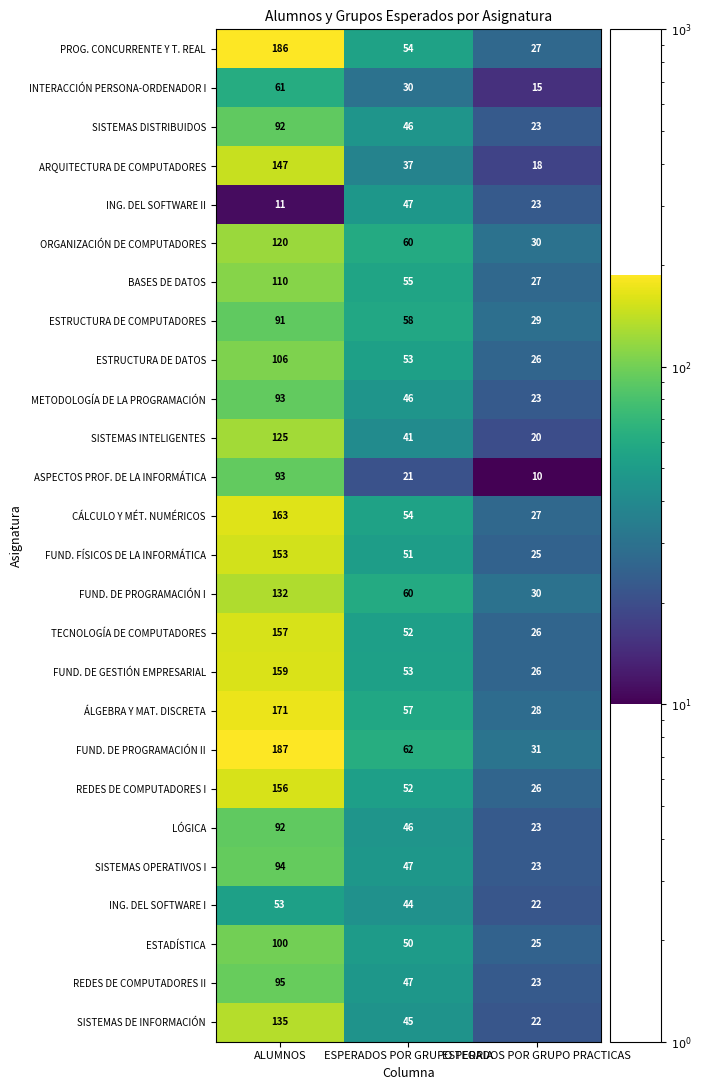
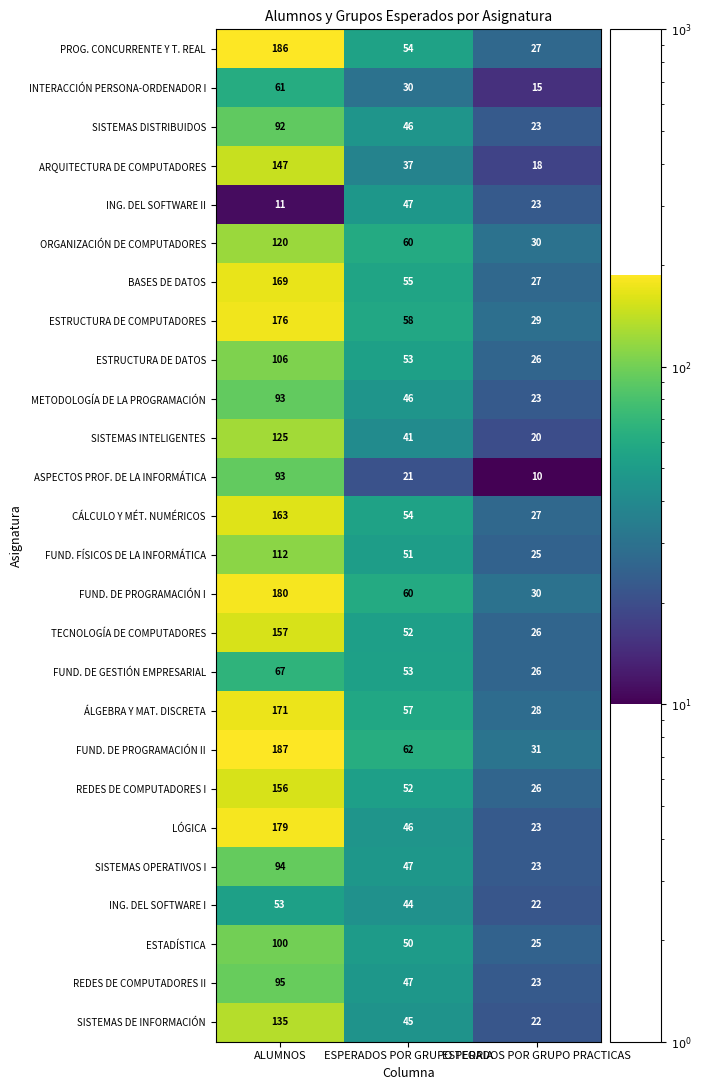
BASES DE DATOS, ALUMNOS: 110 -> 169
ESTRUCTURA DE COMPUTADORES, ALUMNOS: 91 -> 176
FUND. FÍSICOS DE LA INFORMÁTICA, ALUMNOS: 153 -> 112
FUND. DE PROGRAMACIÓN I, ALUMNOS: 132 -> 180
FUND. DE GESTIÓN EMPRESARIAL, ALUMNOS: 159 -> 67
LÓGICA, ALUMNOS: 92 -> 179
